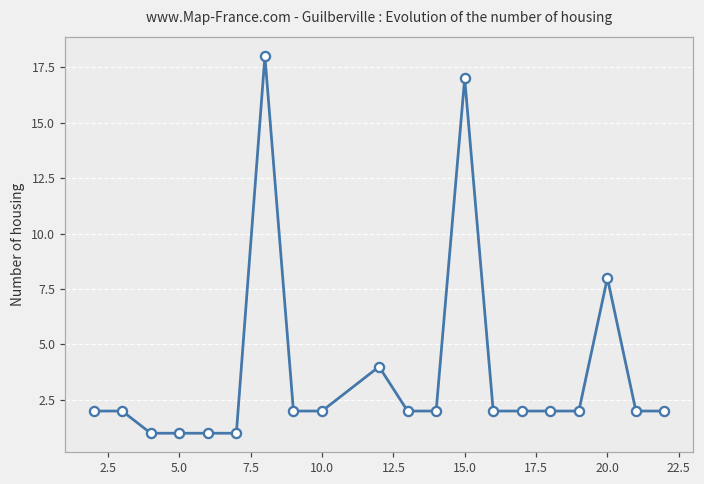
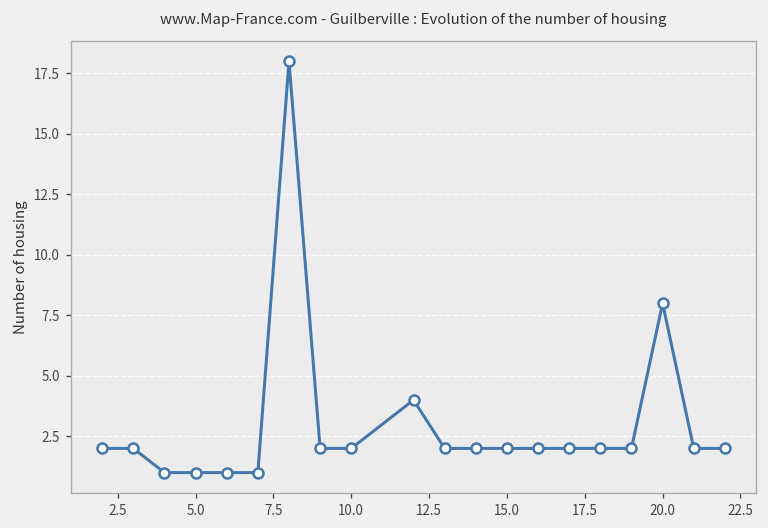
15.0: 17 -> 2
